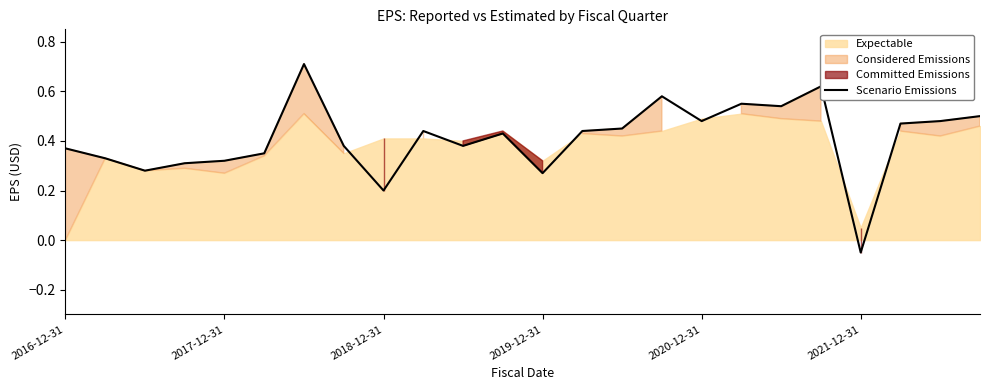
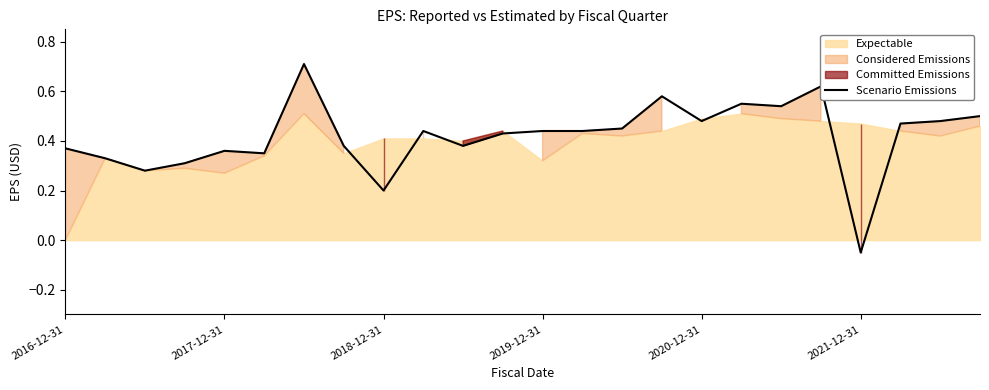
Scenario Emissions, 2017-12-31: 0.32 -> 0.36
Scenario Emissions, 2019-12-31: 0.27 -> 0.44
Expectable, 2021-12-31: 0.05 -> 0.47
